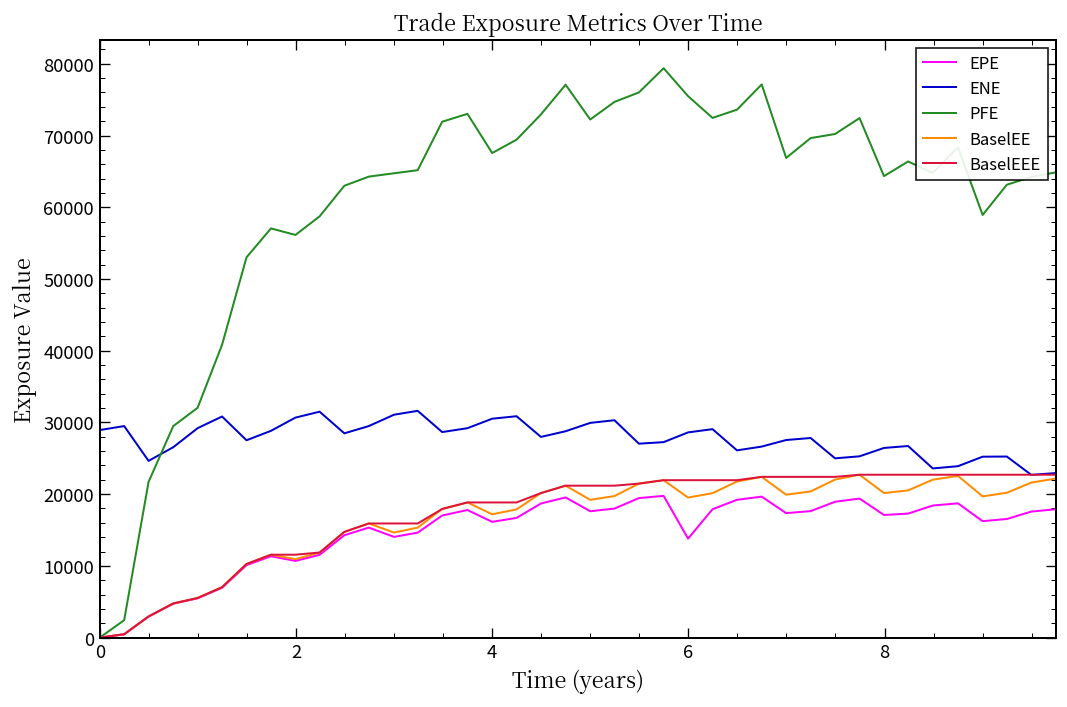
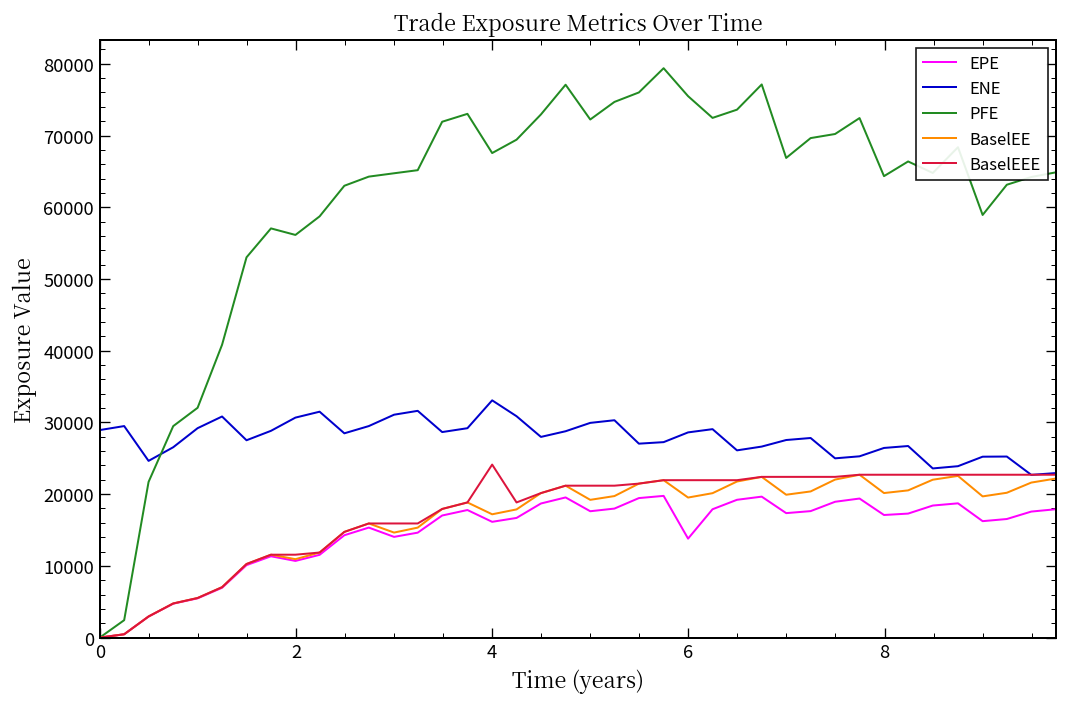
ENE, 4: 31000 -> 33000
BaselEEE, 4: 19000 -> 24000
